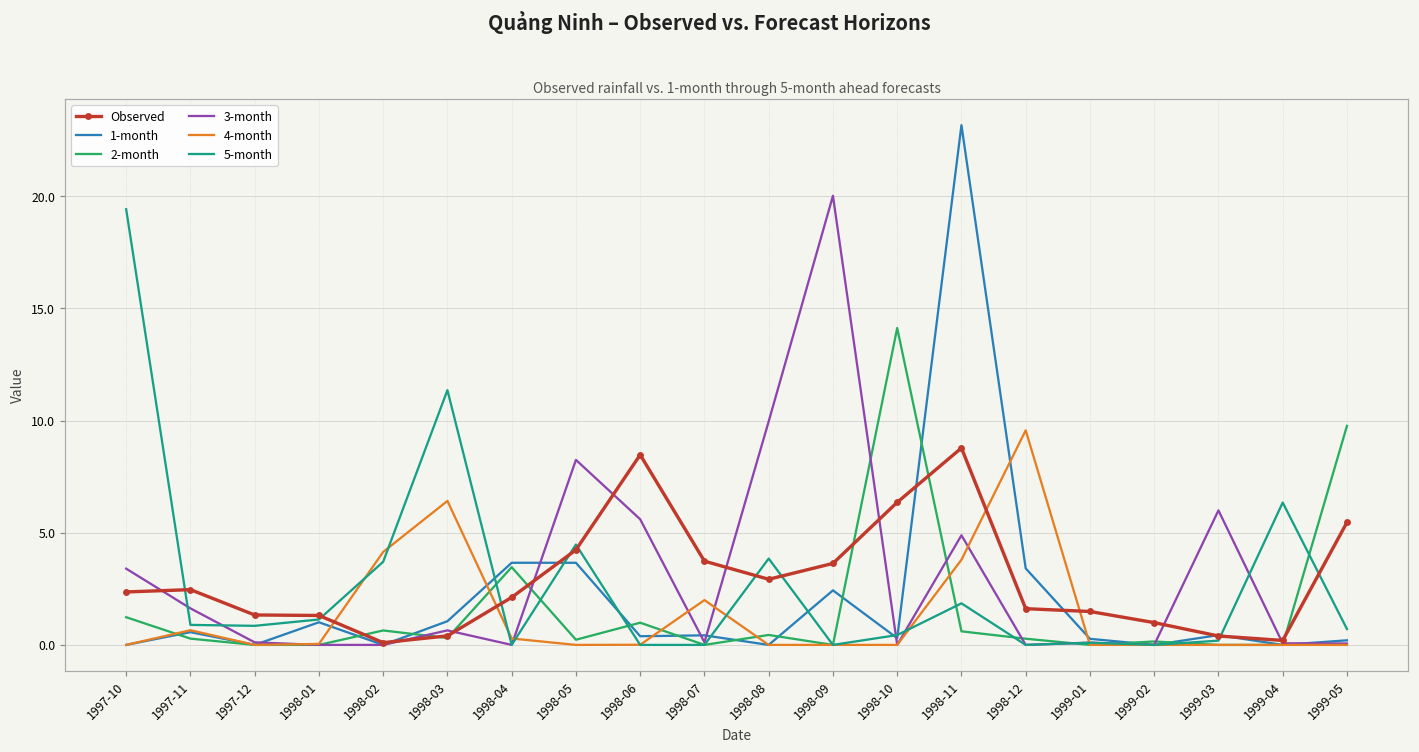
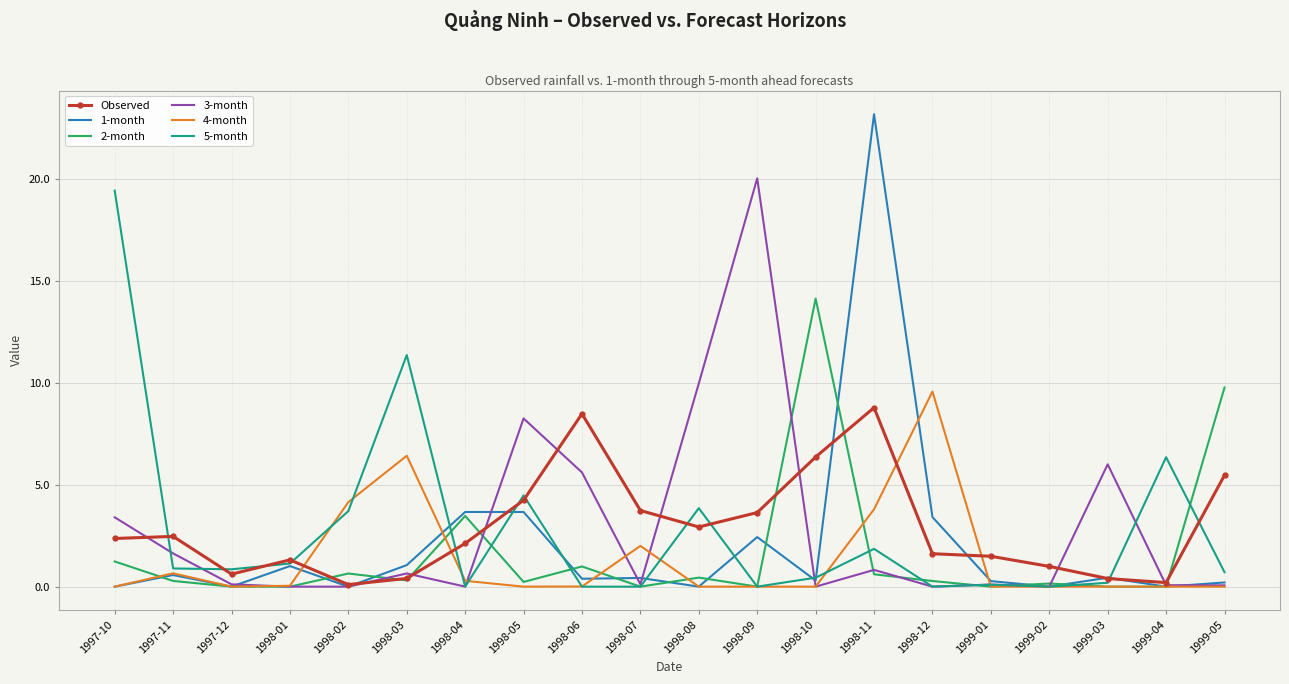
Observed, 1997-12: 1.3 -> 0.6
3-month, 1998-11: 4.9 -> 0.8
